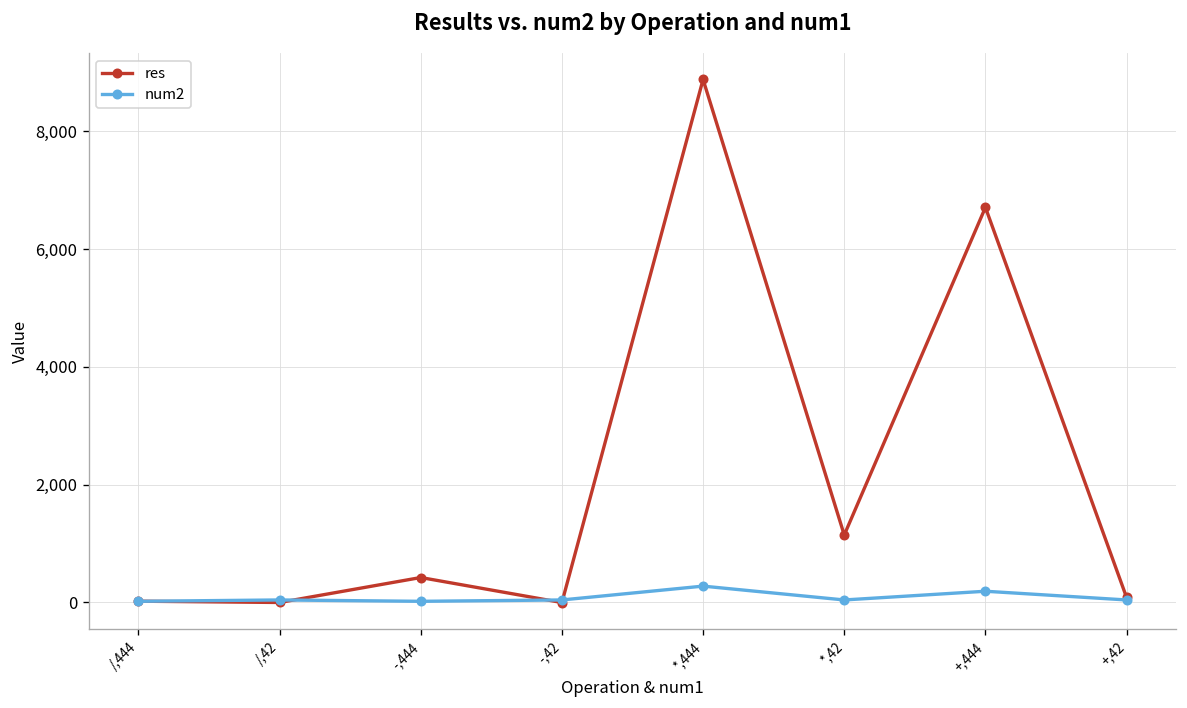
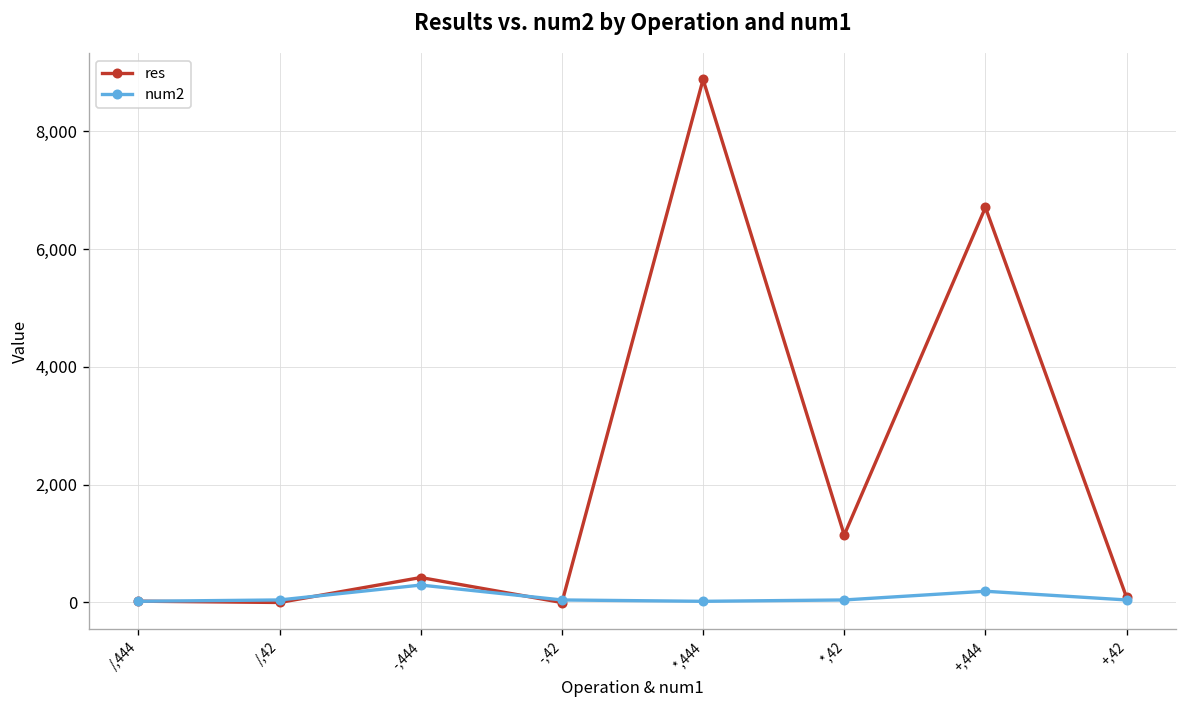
num2, -,444: 0 -> 300
num2, *,444: 300 -> 0
